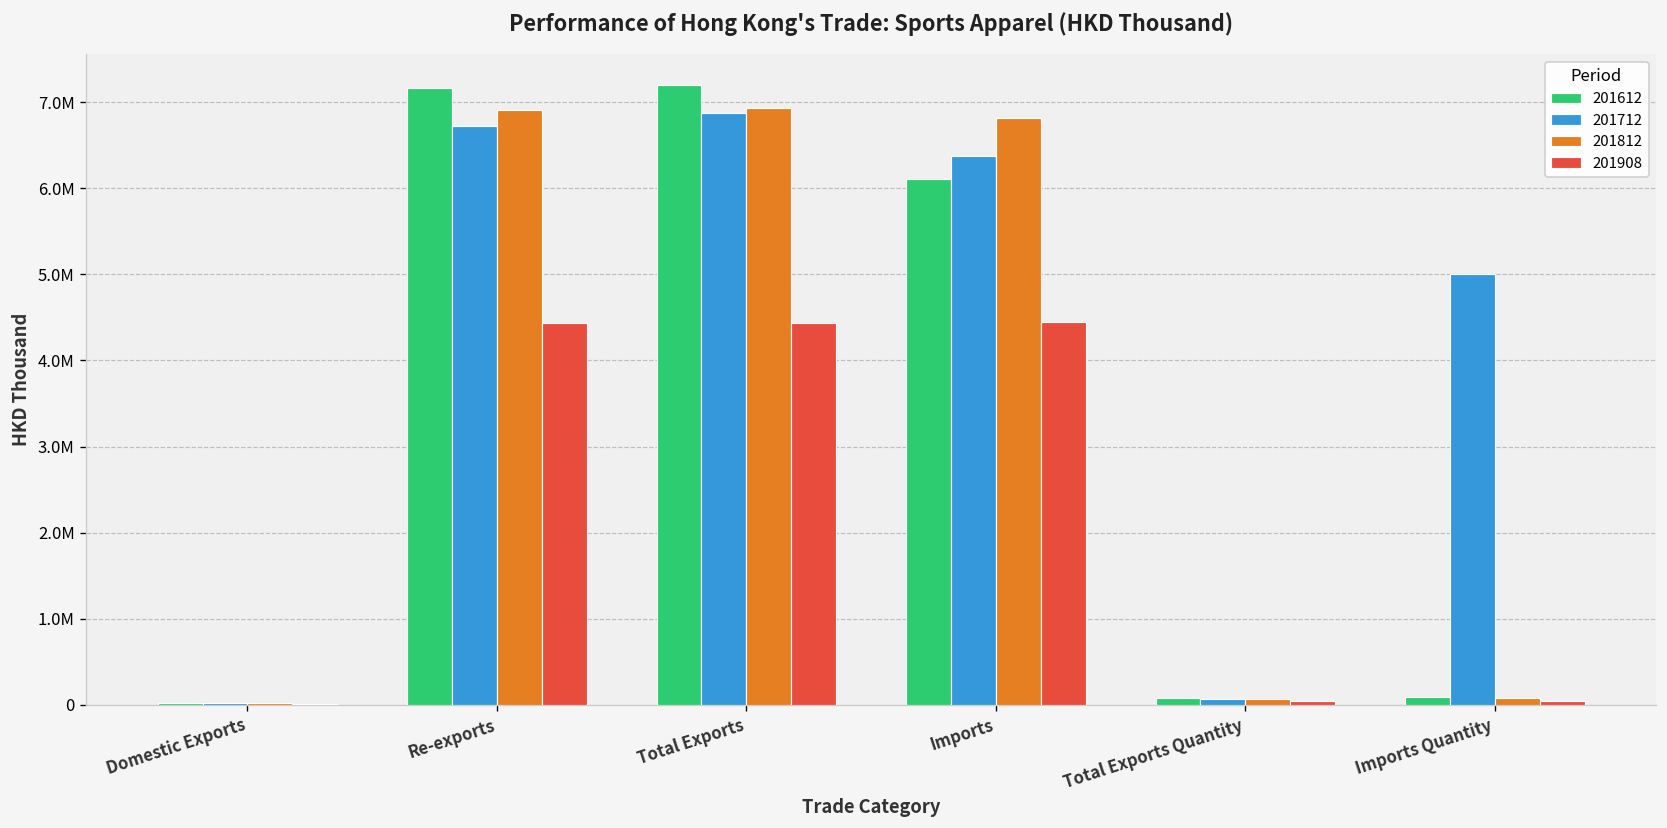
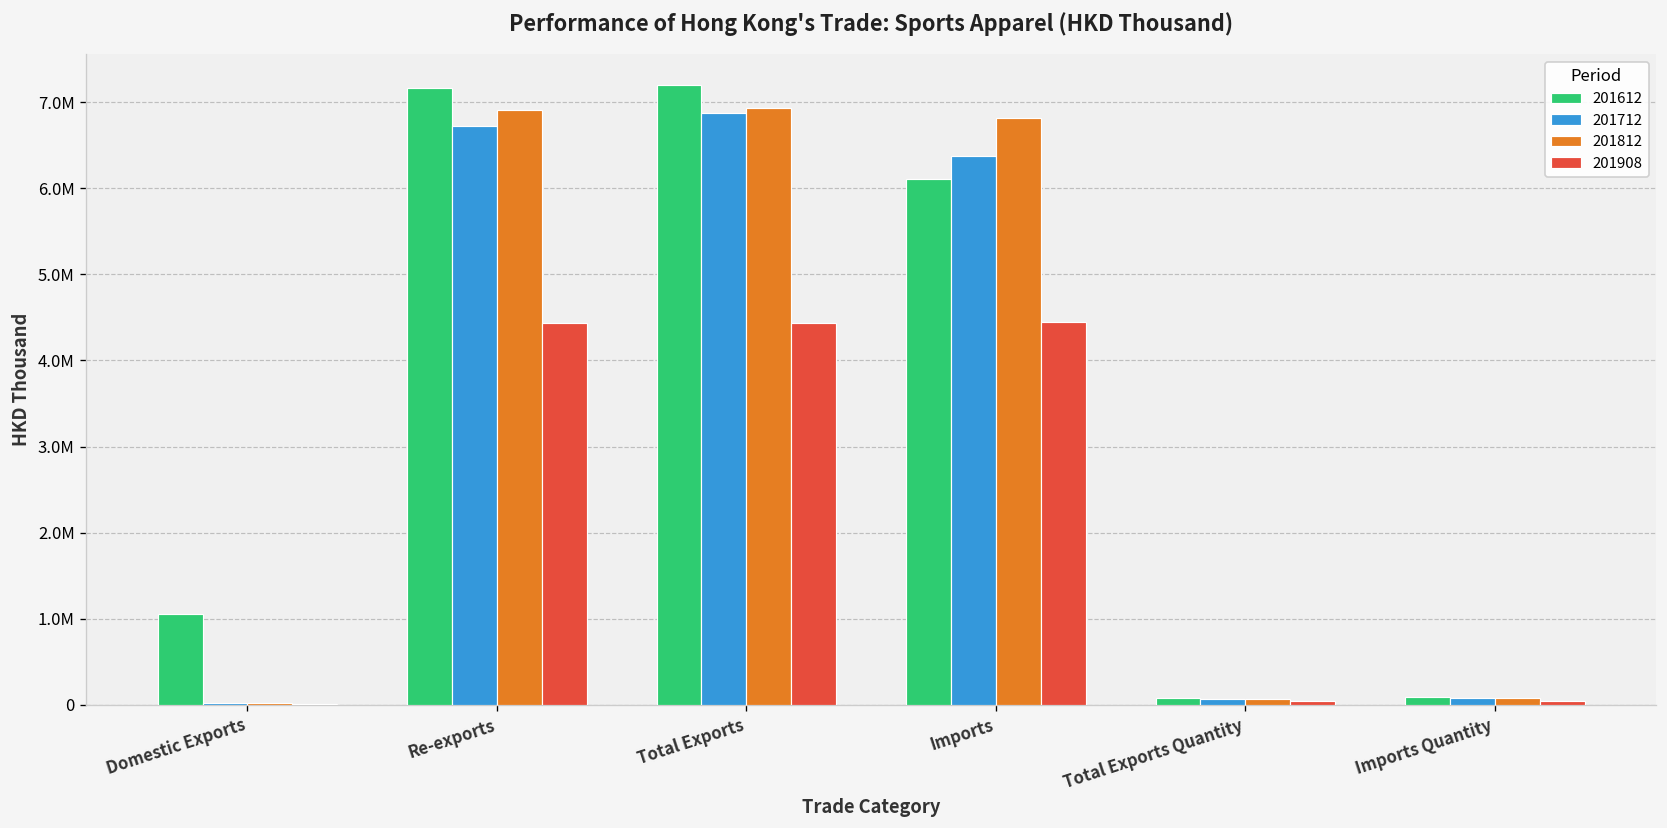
201612, Domestic Exports: 0 -> 1100000
201712, Imports Quantity: 5000000 -> 100000
